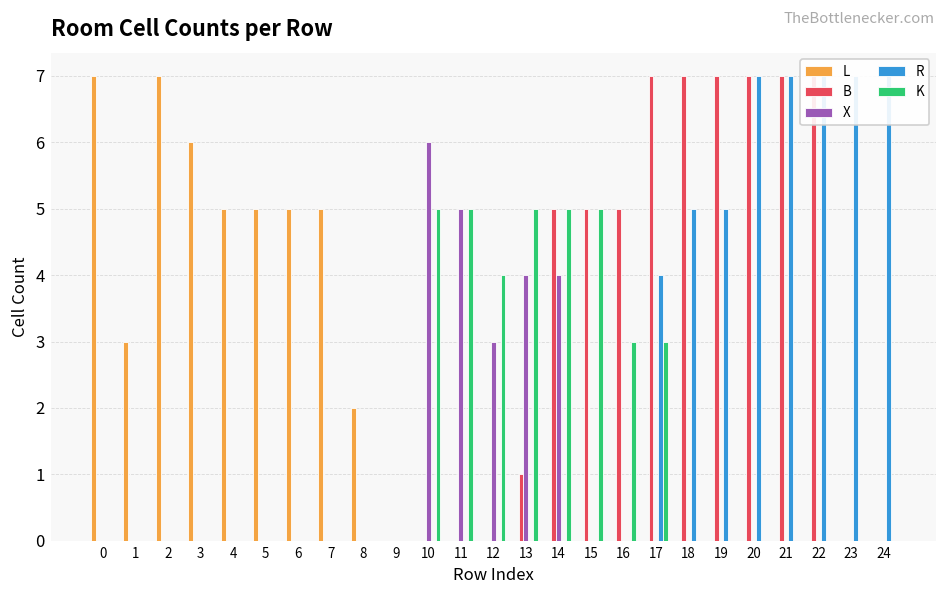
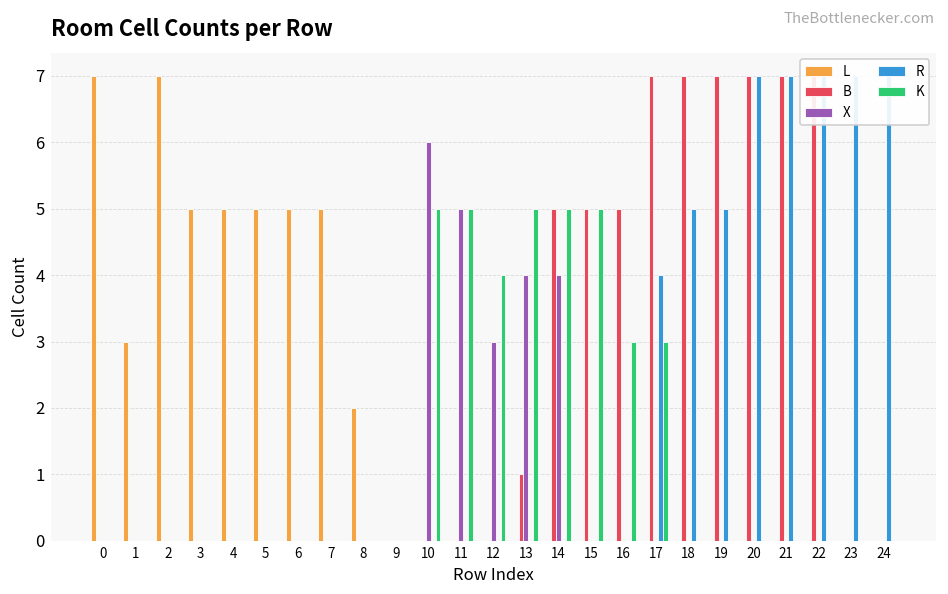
L, 3: 6 -> 5
